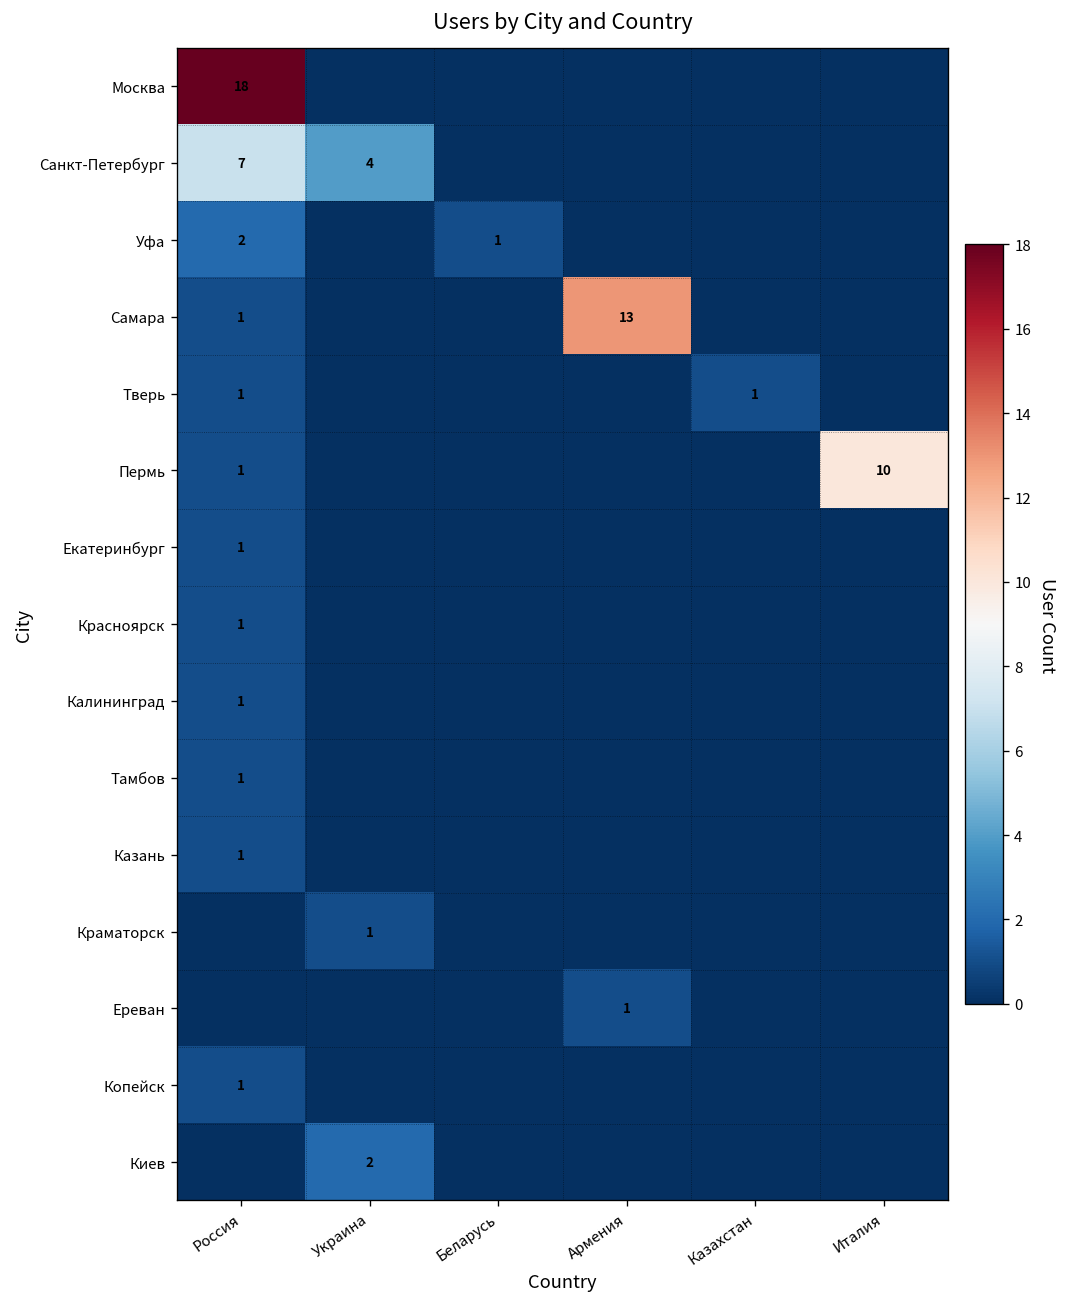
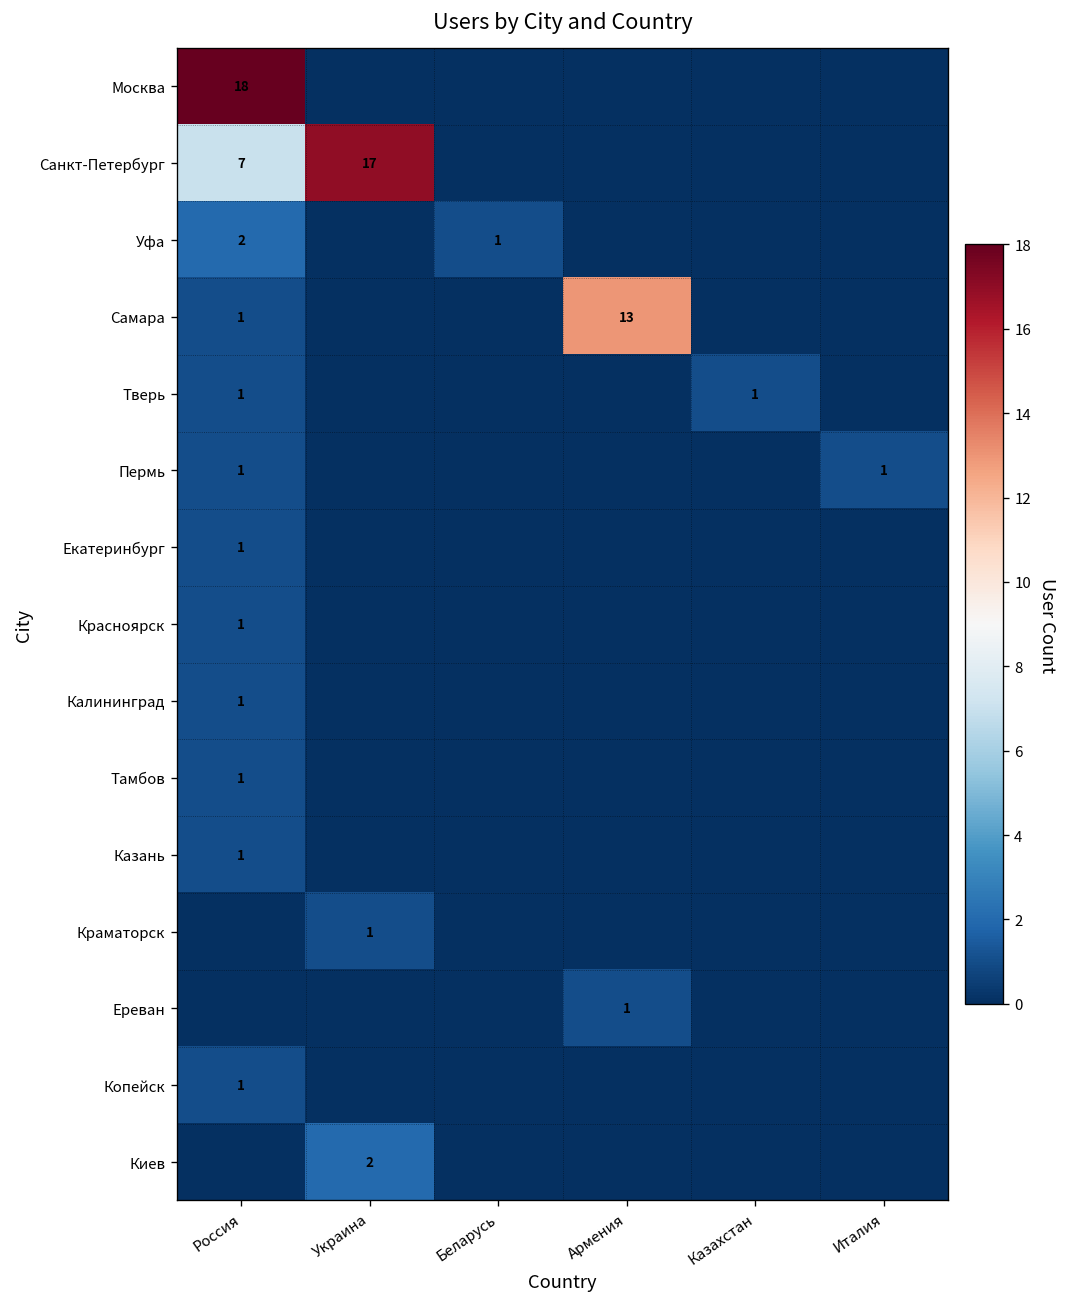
Санкт-Петербург, Украина: 4 -> 17
Пермь, Италия: 10 -> 1
